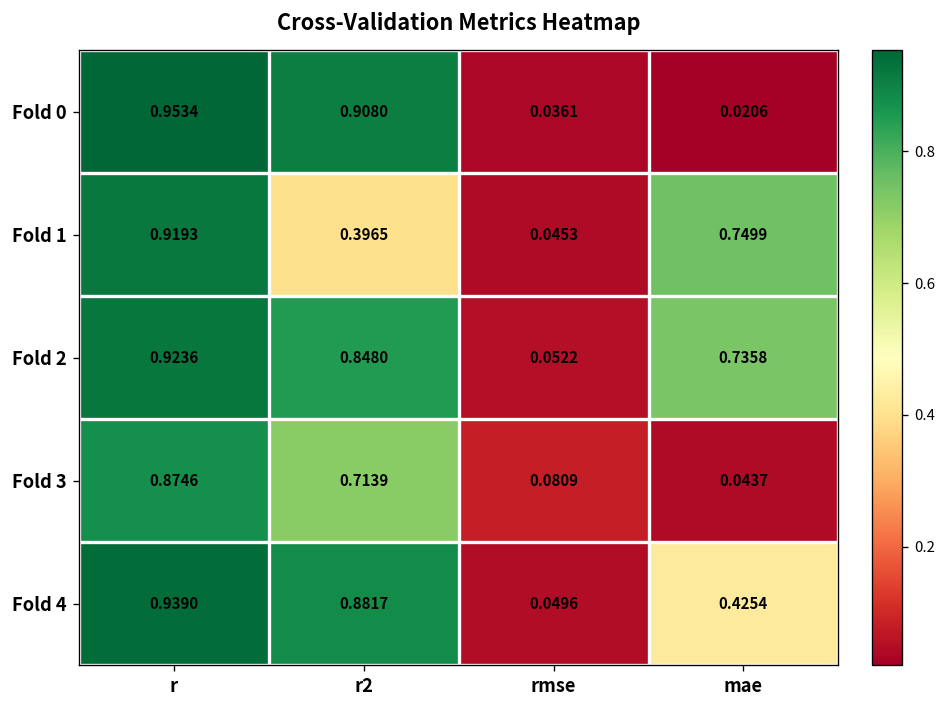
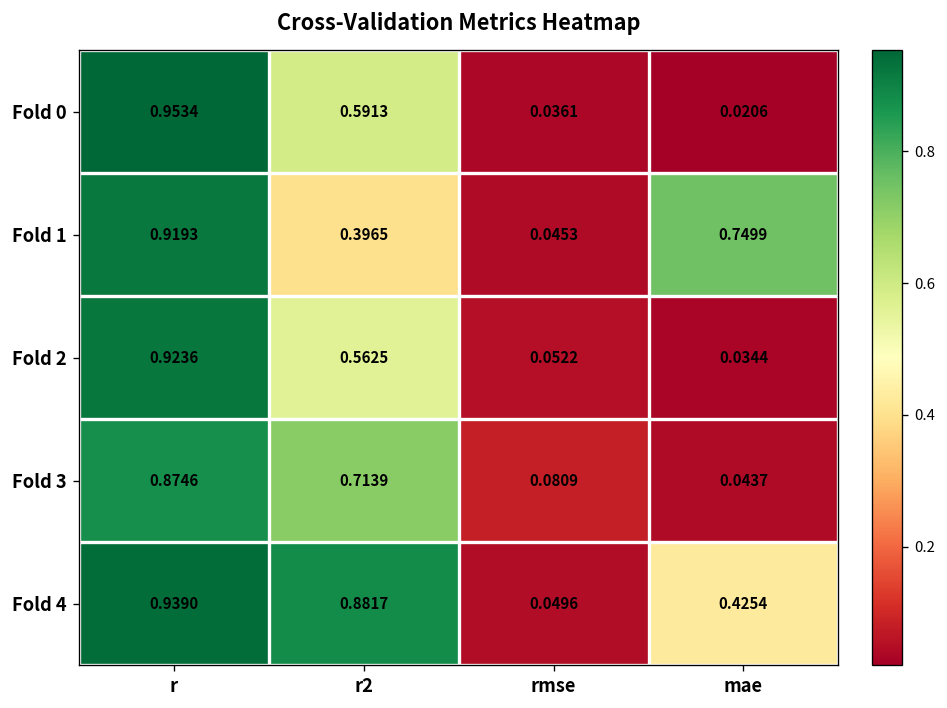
Fold 0, r2: 0.9080 -> 0.5913
Fold 2, r2: 0.8480 -> 0.5625
Fold 2, mae: 0.7358 -> 0.0344
